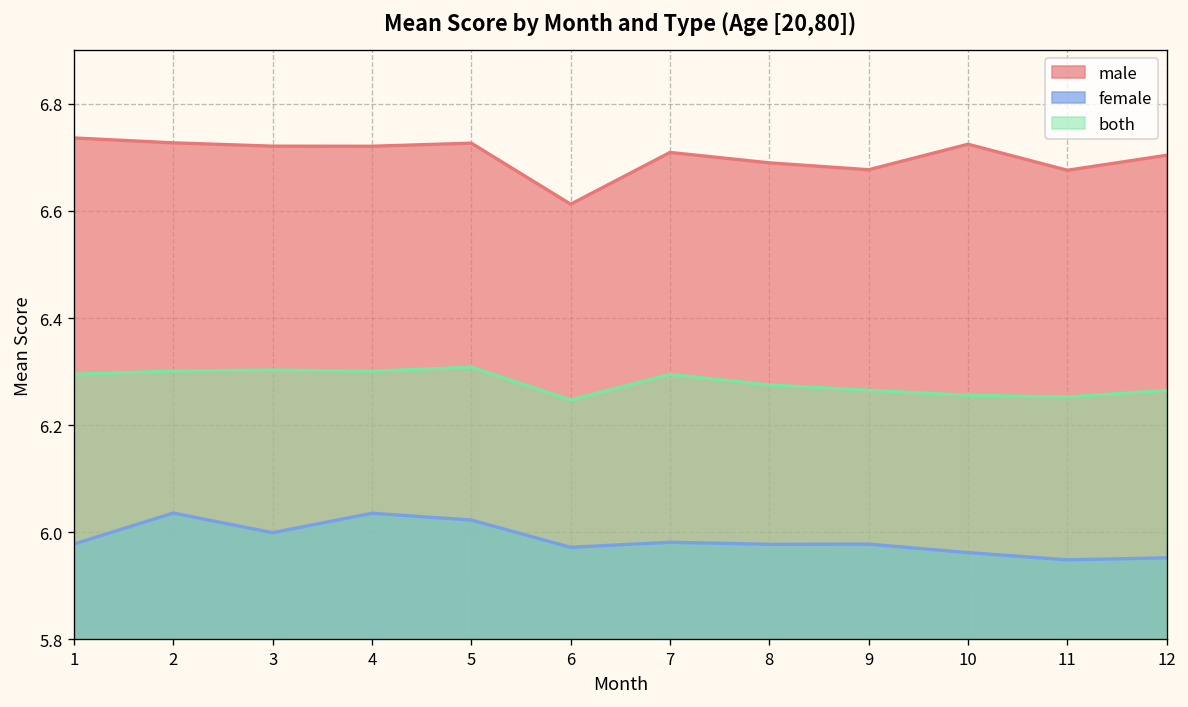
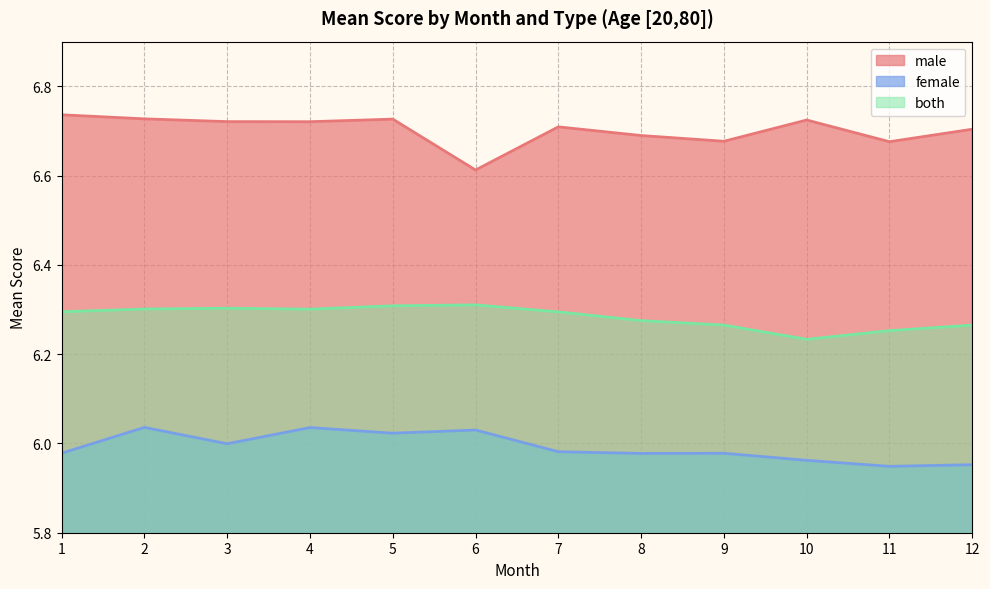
female, 6: 5.97 -> 6.03
both, 6: 6.25 -> 6.31
both, 10: 6.26 -> 6.23
